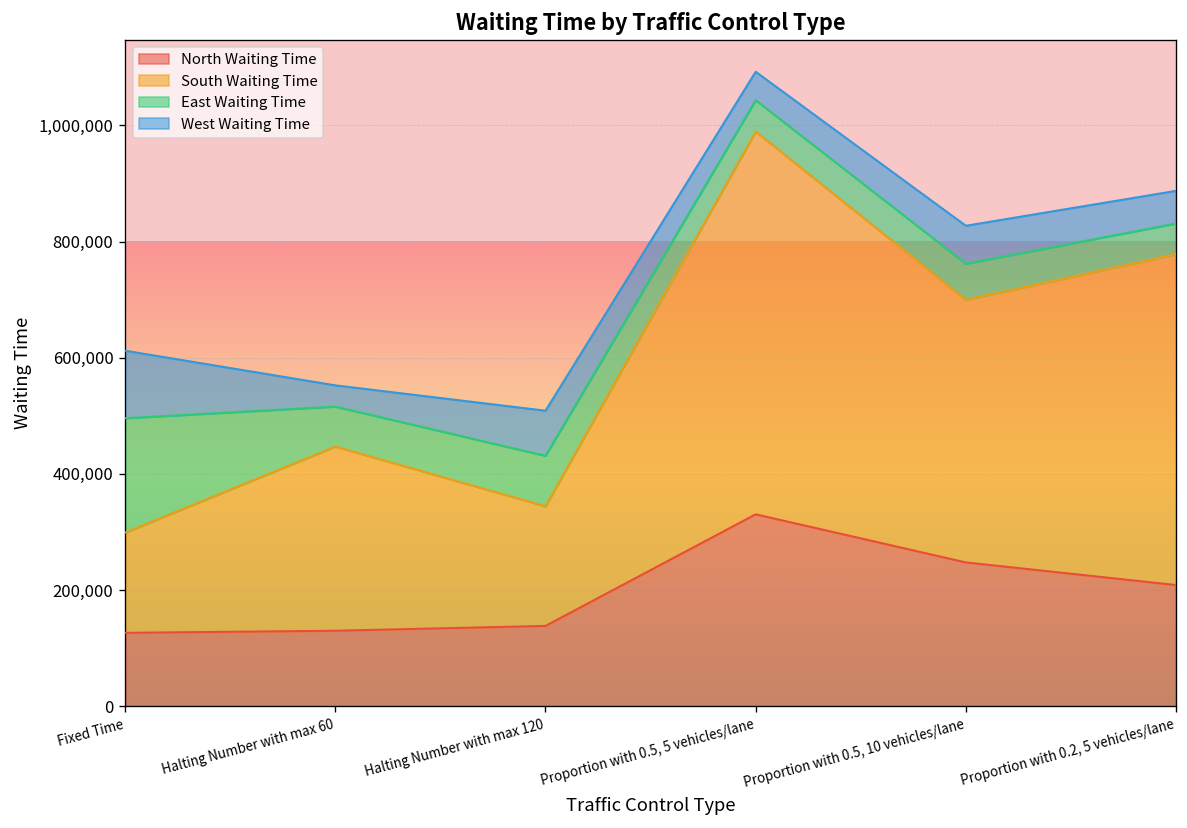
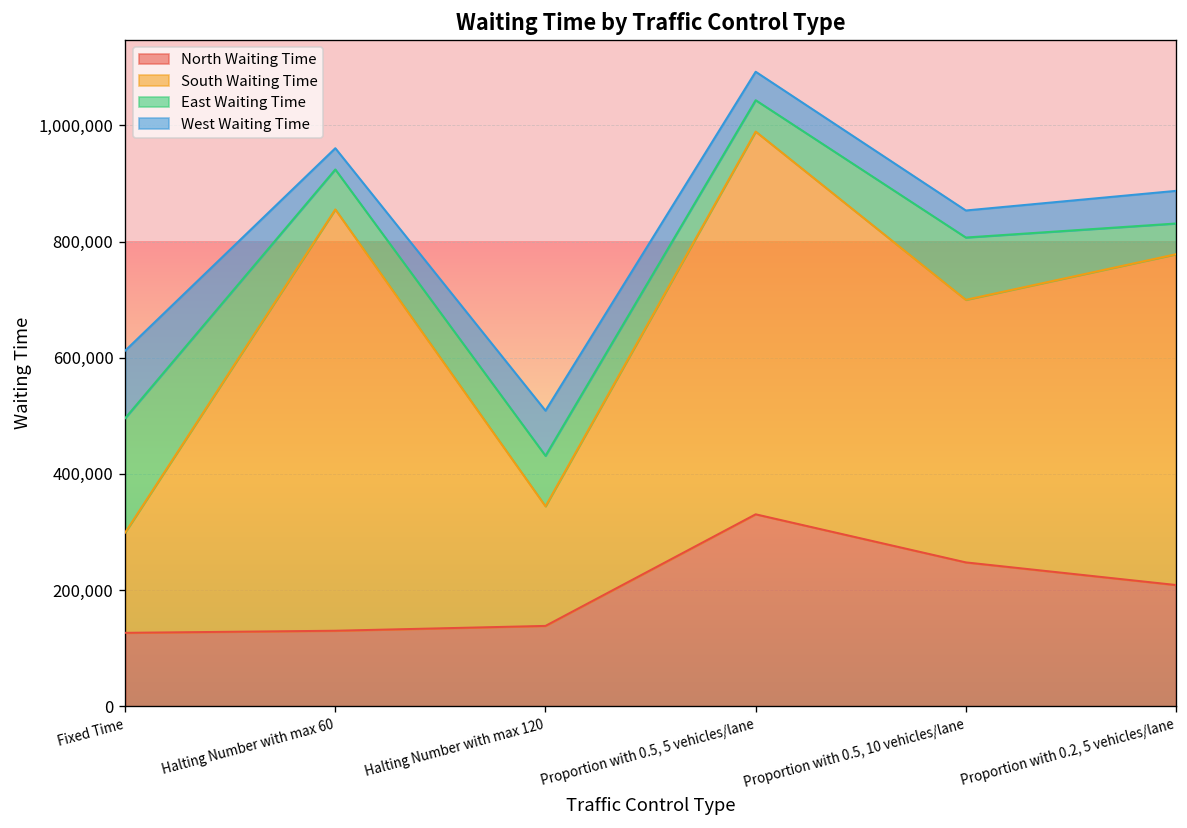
South Waiting Time, Halting Number with max 60: 320,000 -> 730,000
East Waiting Time, Proportion with 0.5, 10 vehicles/lane: 60,000 -> 110,000
West Waiting Time, Proportion with 0.5, 10 vehicles/lane: 70,000 -> 50,000
